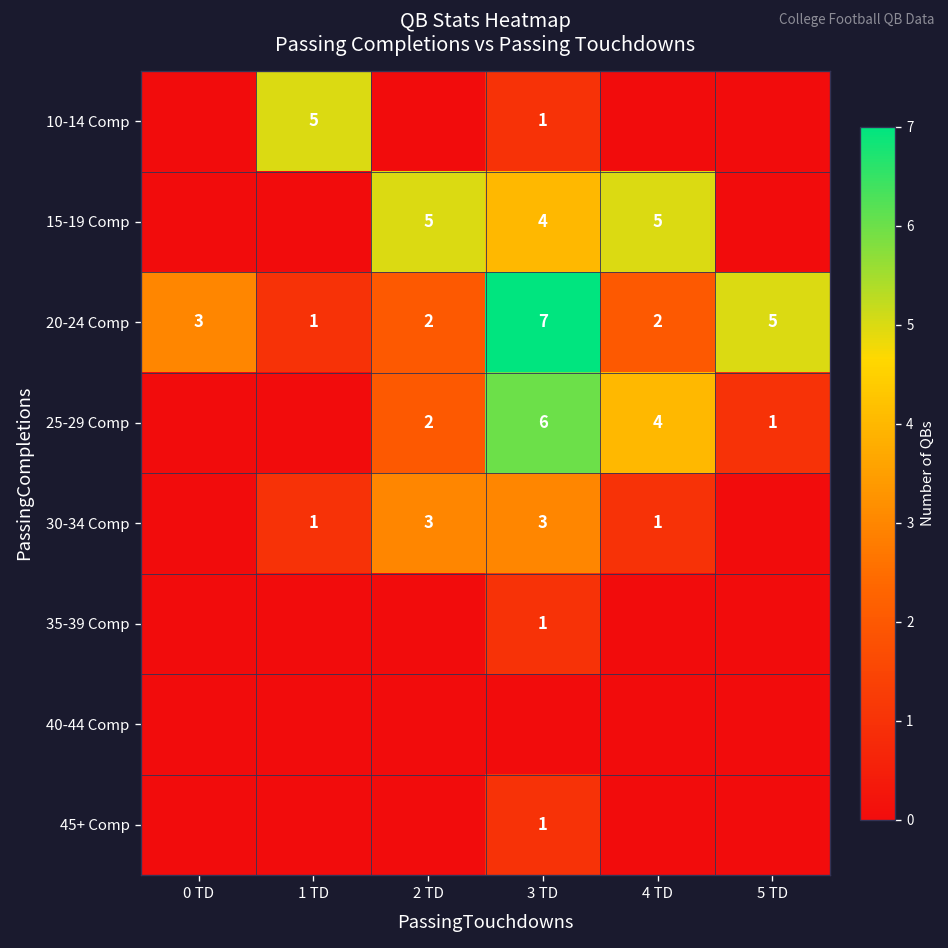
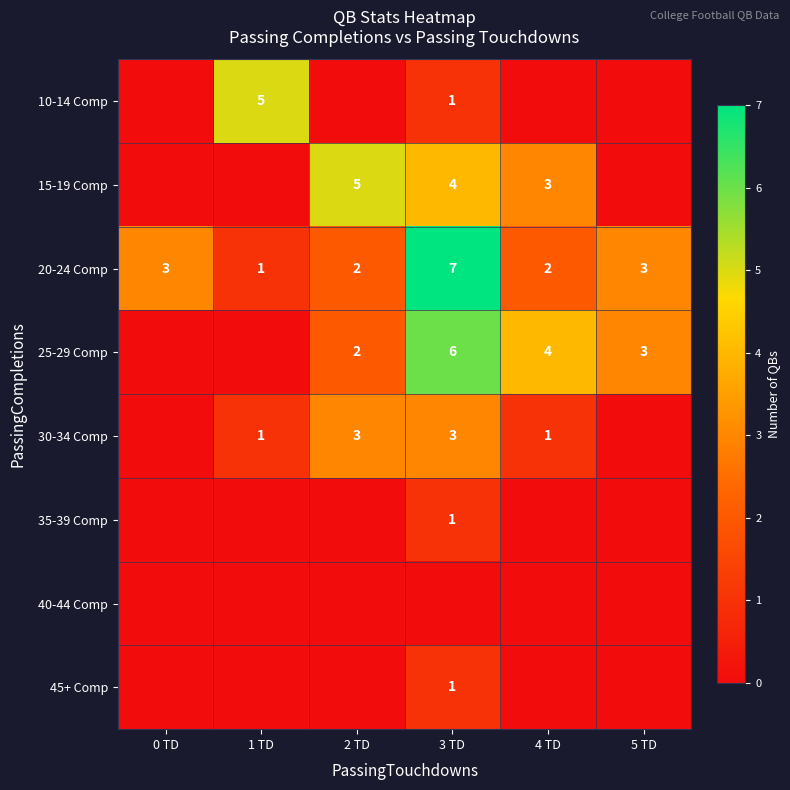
15-19 Comp, 4 TD: 5 -> 3
20-24 Comp, 5 TD: 5 -> 3
25-29 Comp, 5 TD: 1 -> 3
